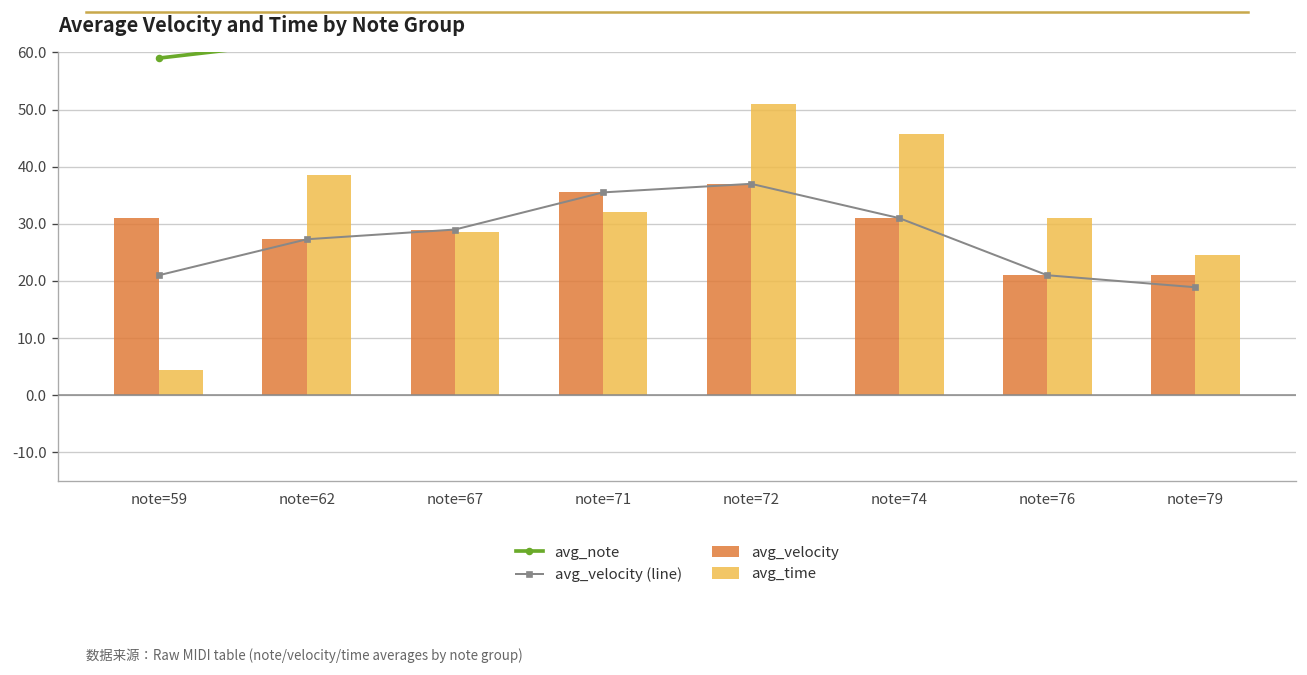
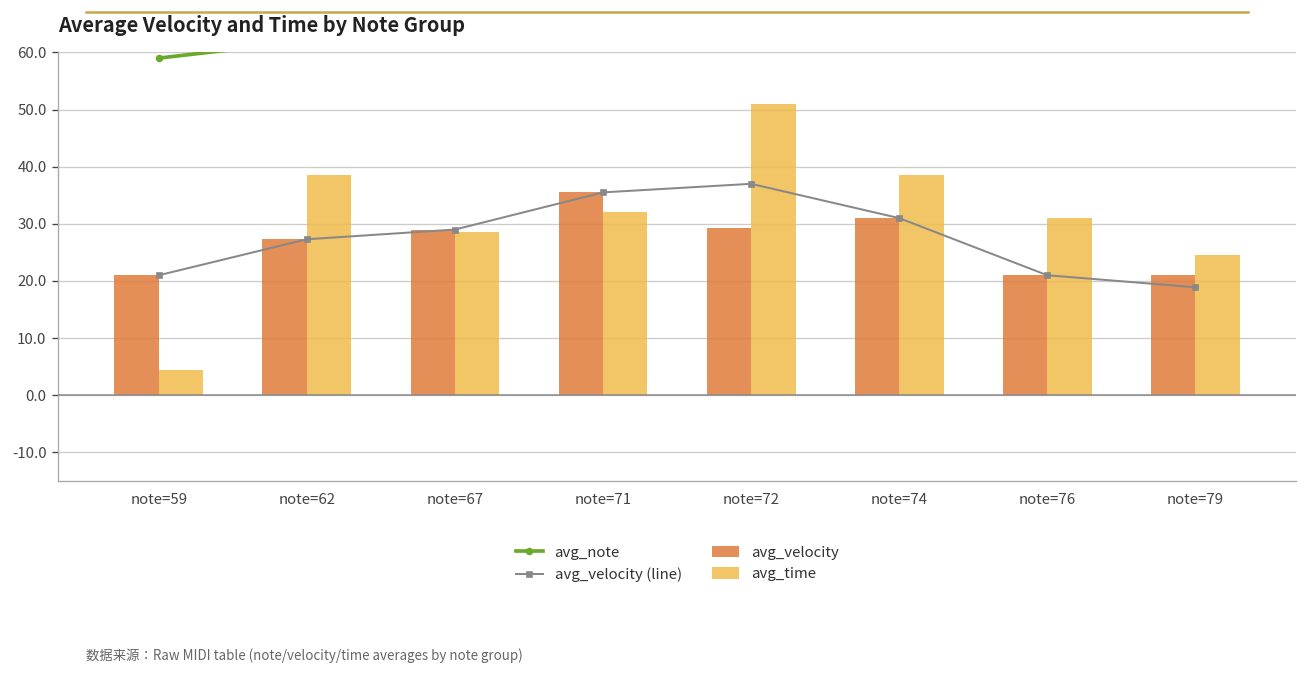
avg_velocity, note=59: 31 -> 21
avg_velocity, note=72: 37 -> 29
avg_time, note=74: 46 -> 39
